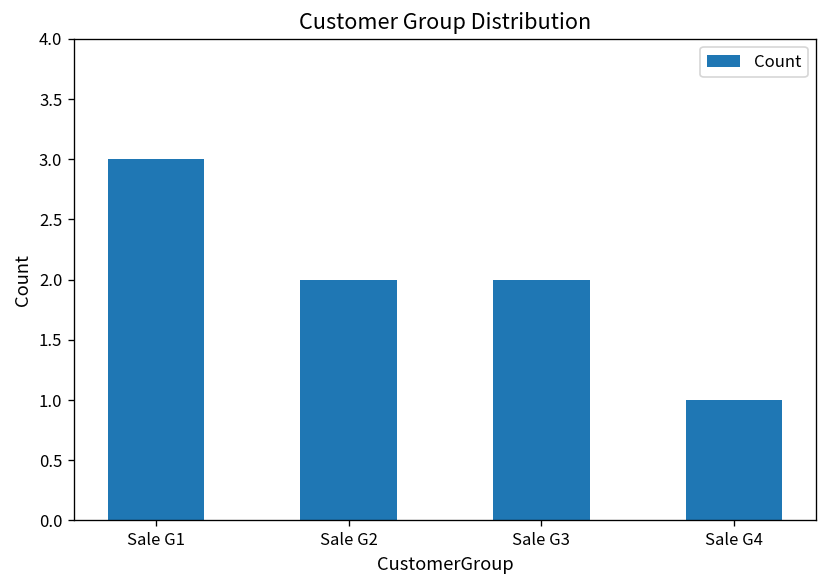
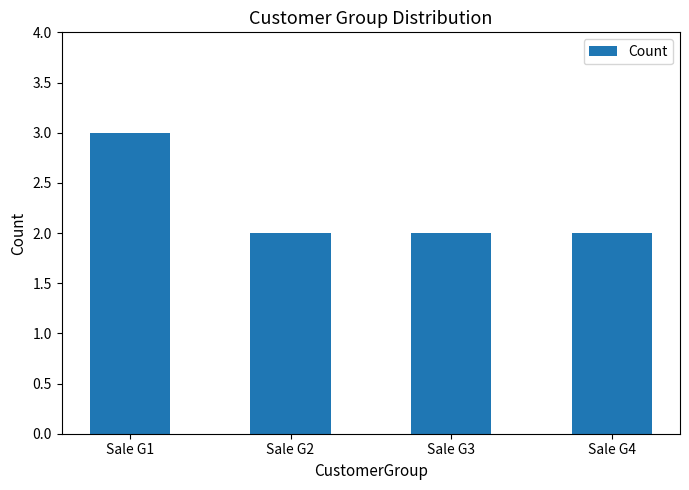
Sale G4: 1 -> 2
